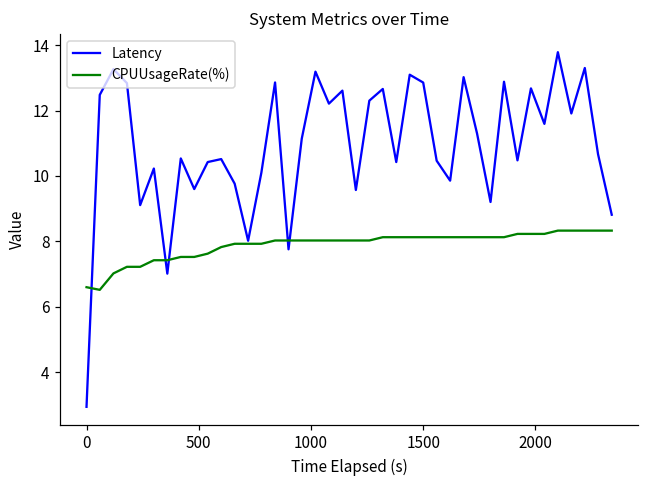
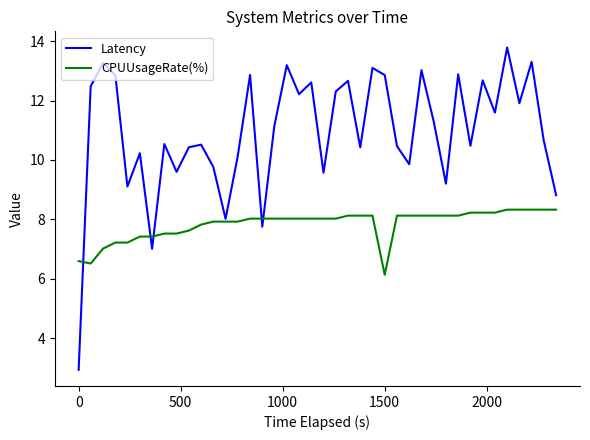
CPUUsageRate(%), 1500: 8.1 -> 6.1
